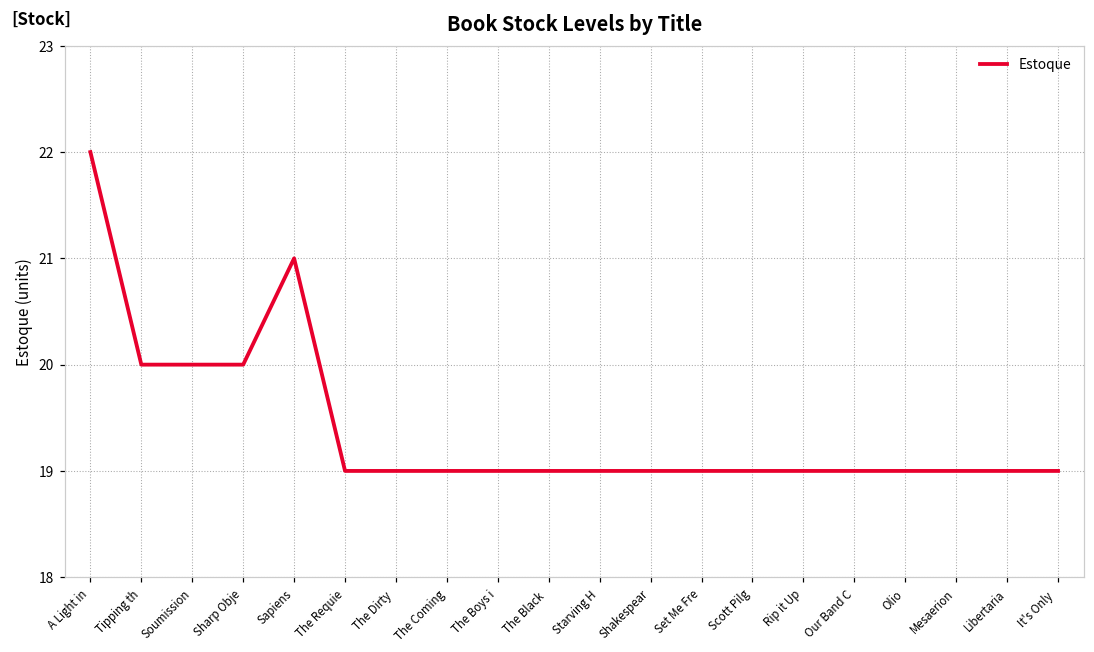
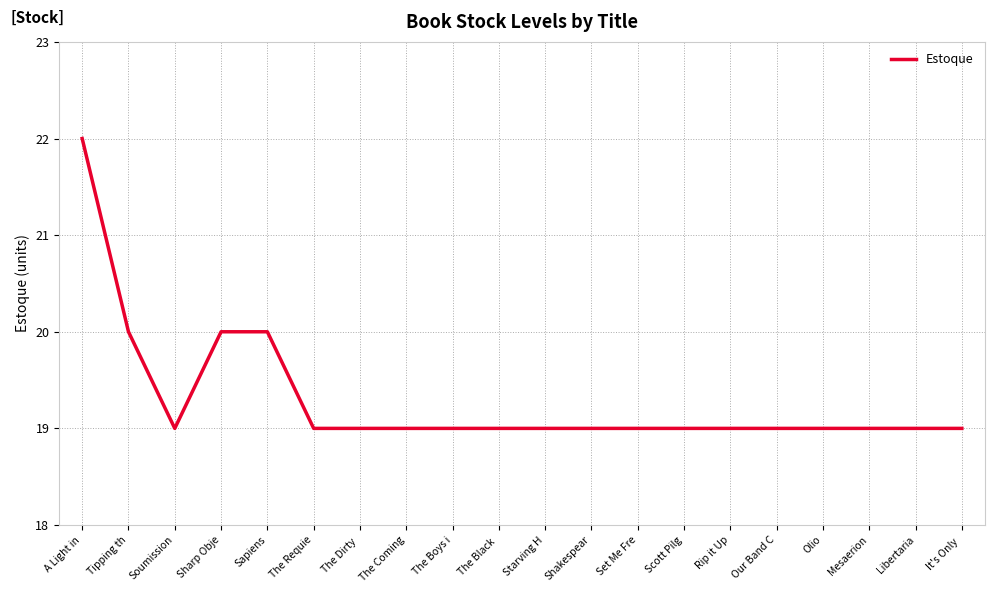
Soumission: 20 -> 19
Sapiens: 21 -> 20
